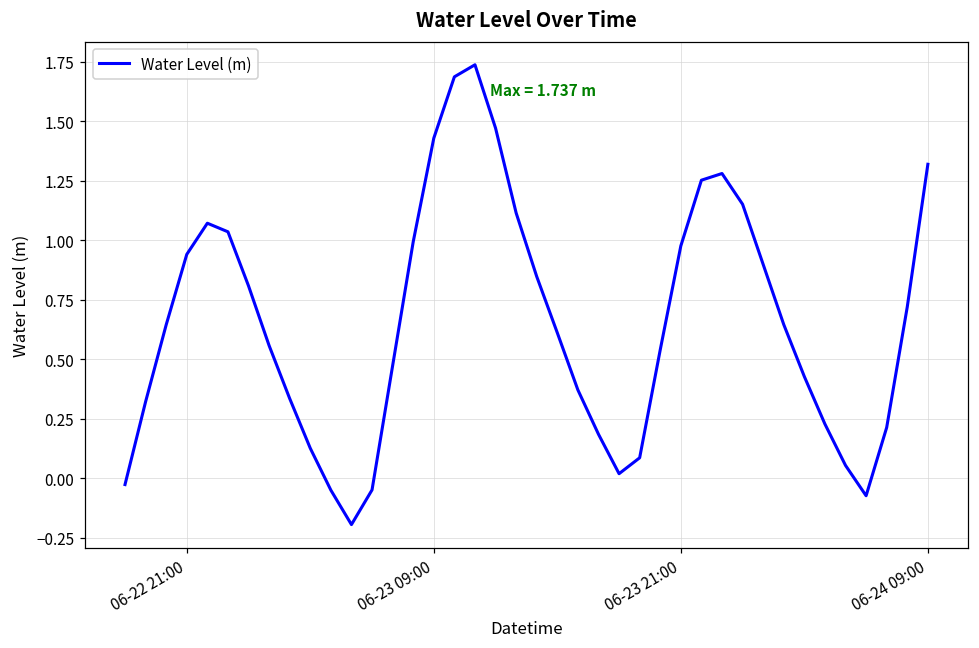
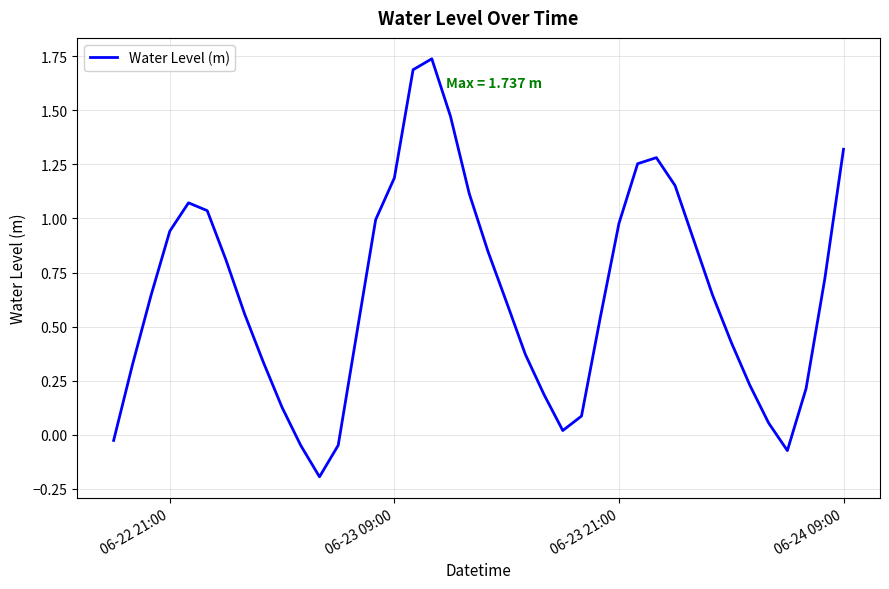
06-23 09:00: 1.43 -> 1.19
